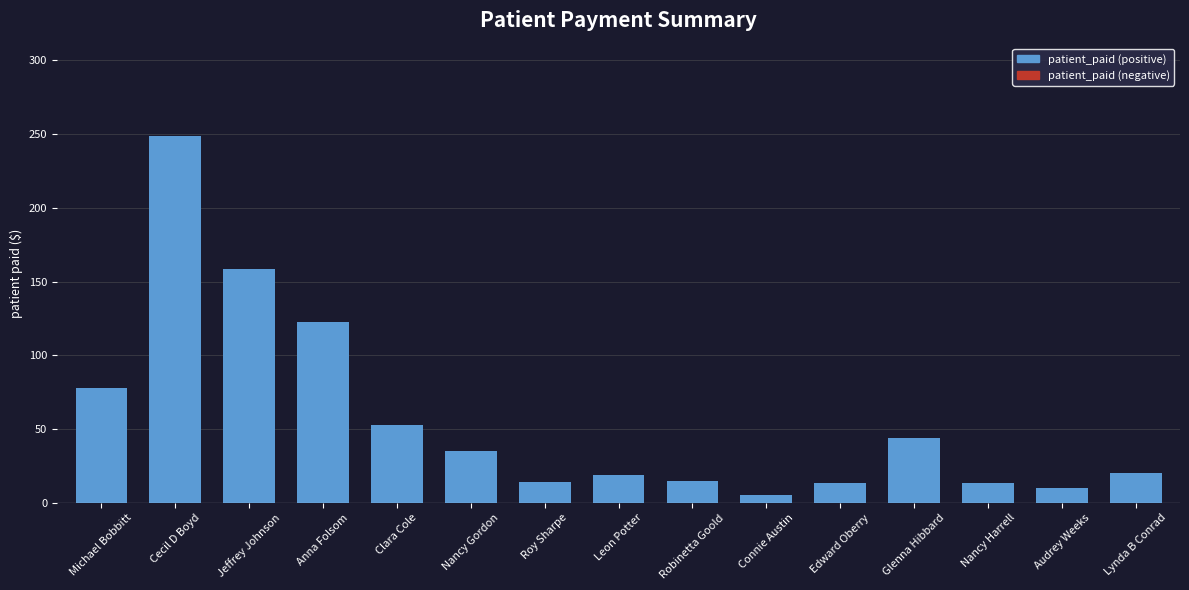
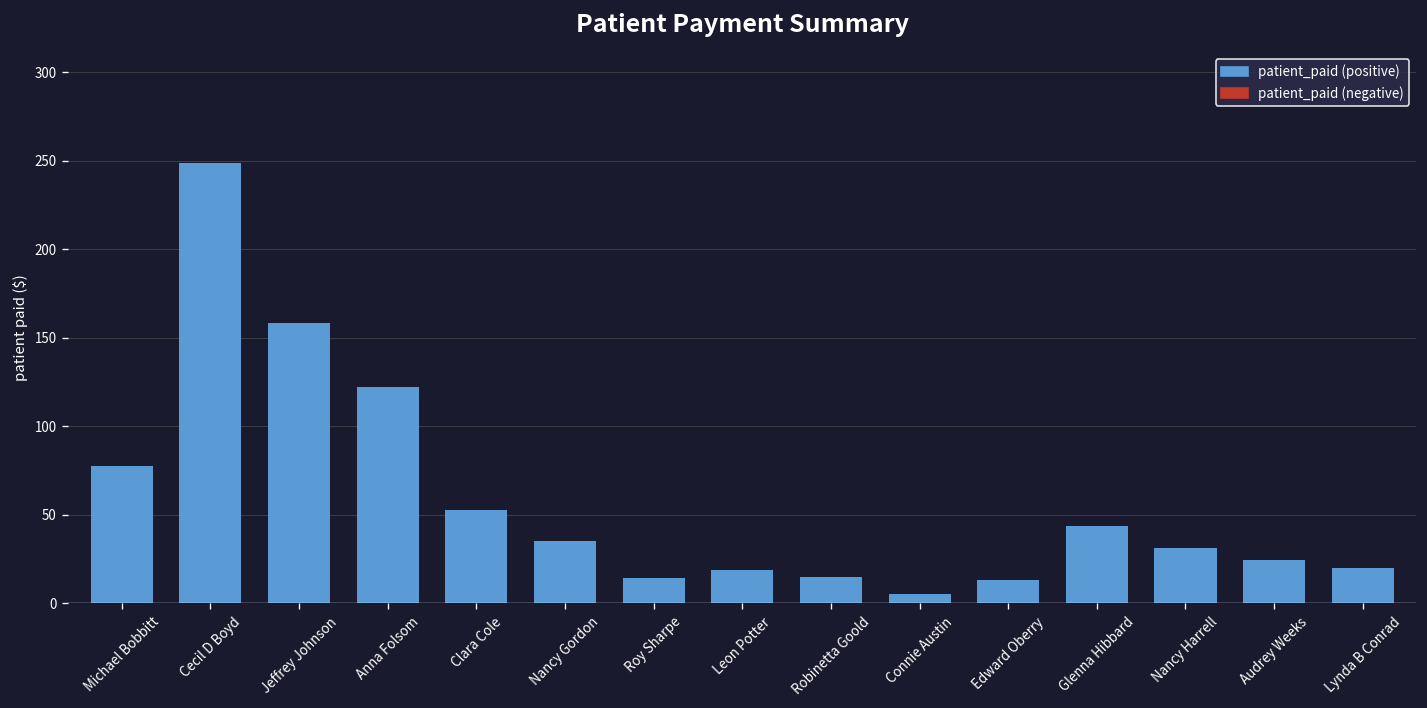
Nancy Harrell: 13 -> 31
Audrey Weeks: 10 -> 25
